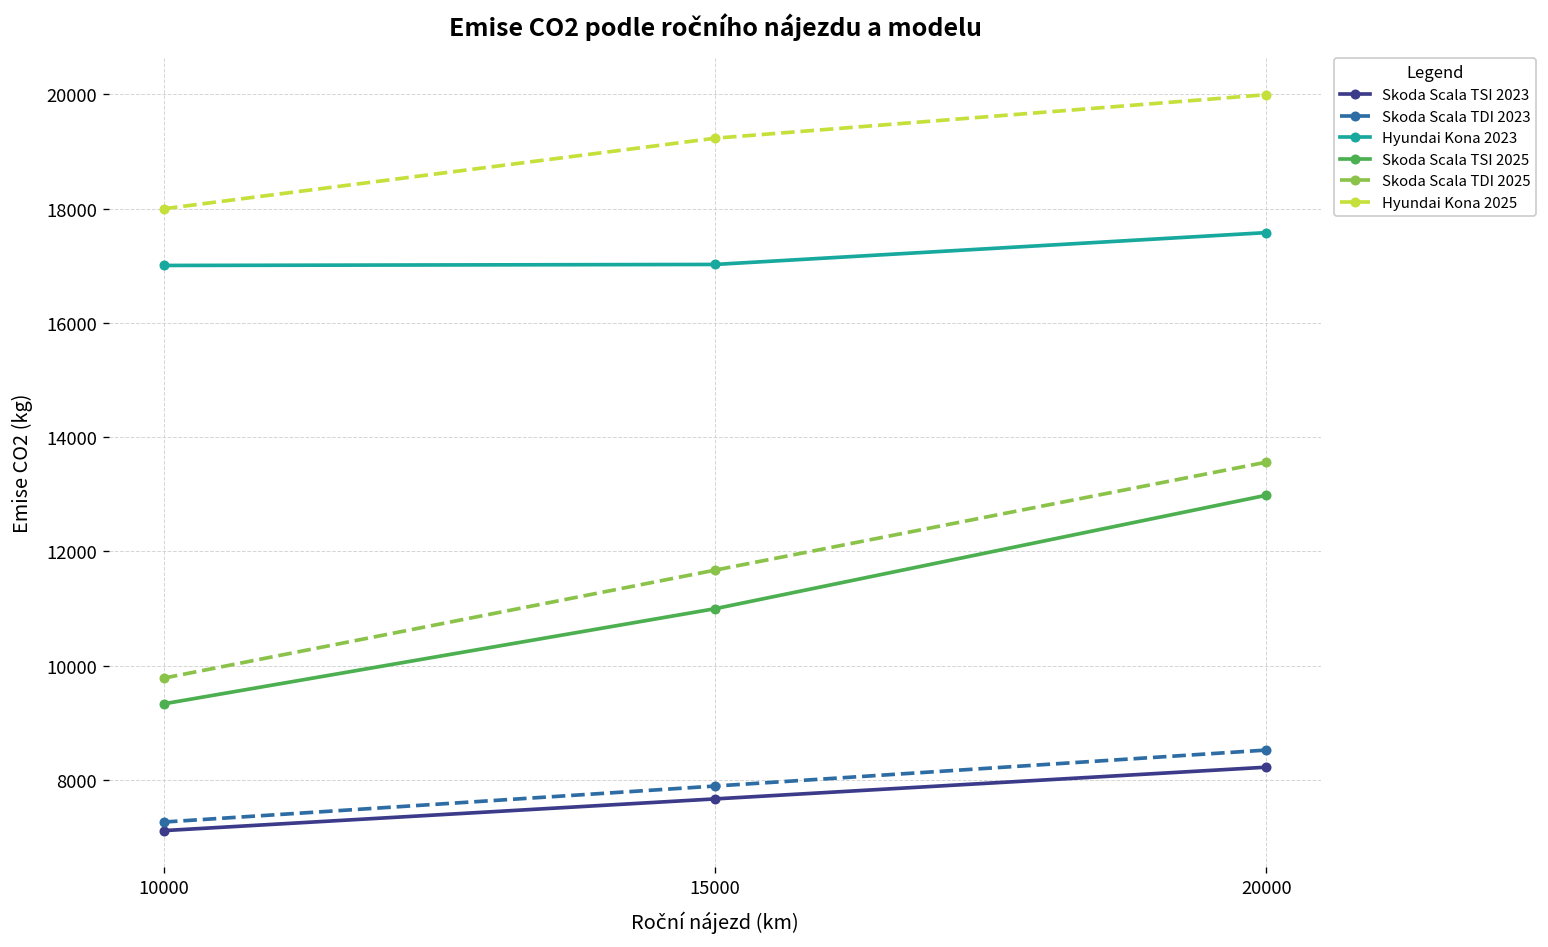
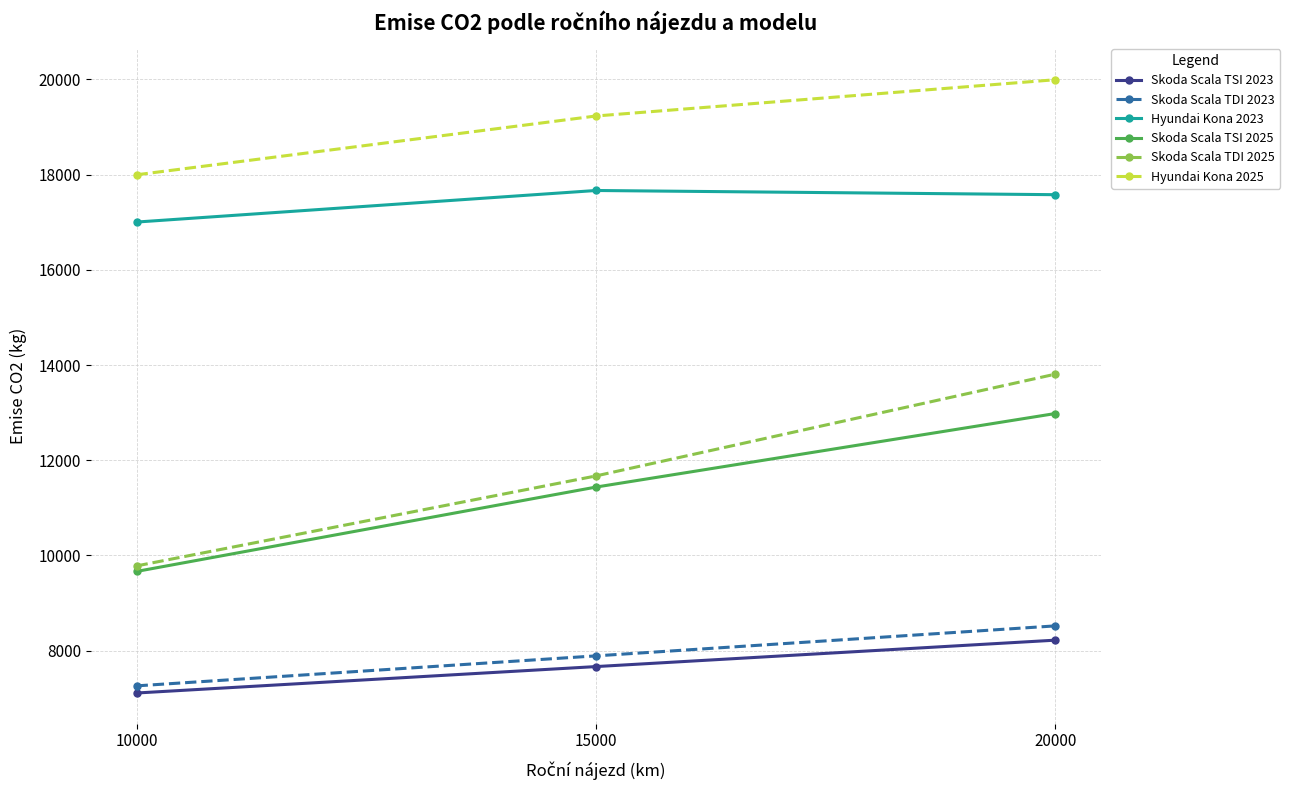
Skoda Scala TSI 2025, 10000: 9300 -> 9700
Hyundai Kona 2023, 15000: 17000 -> 17700
Skoda Scala TSI 2025, 15000: 11000 -> 11400
Skoda Scala TDI 2025, 20000: 13600 -> 13800
